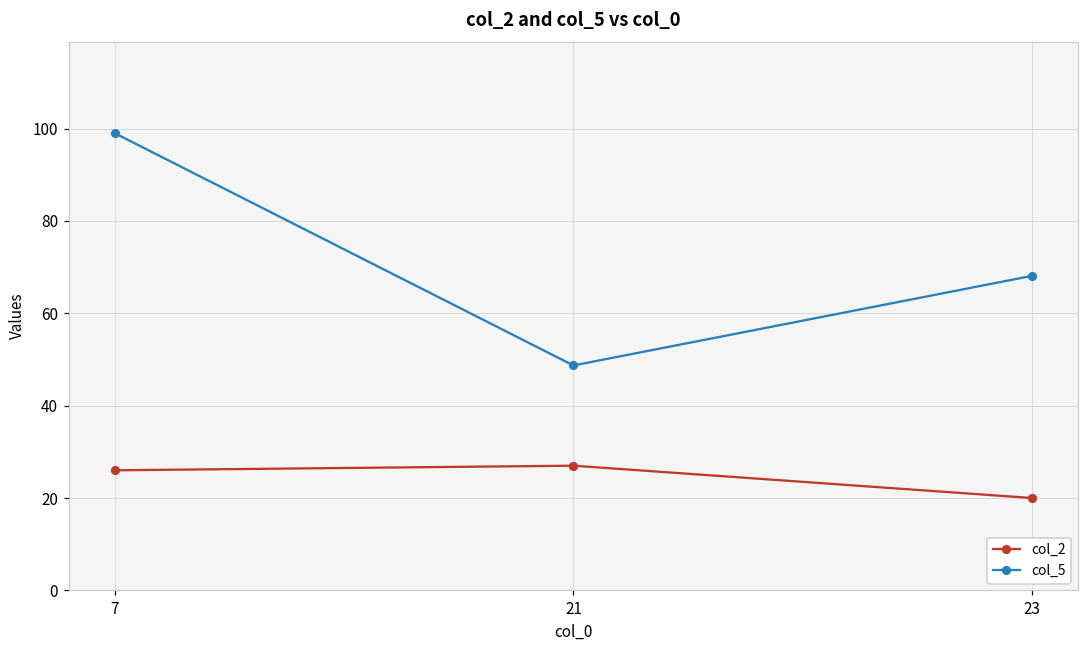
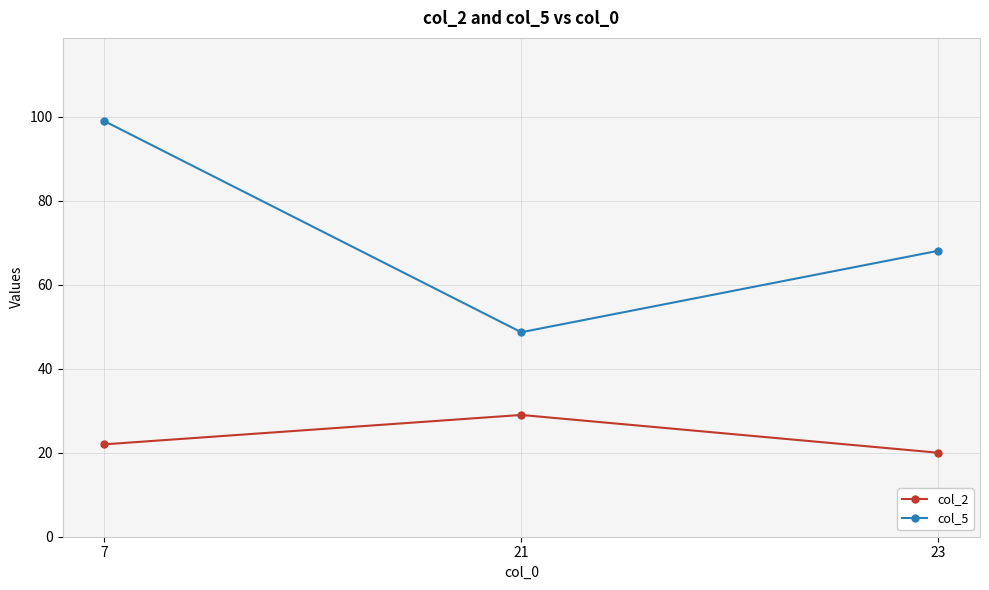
col_2, 7: 26 -> 22
col_2, 21: 27 -> 29
